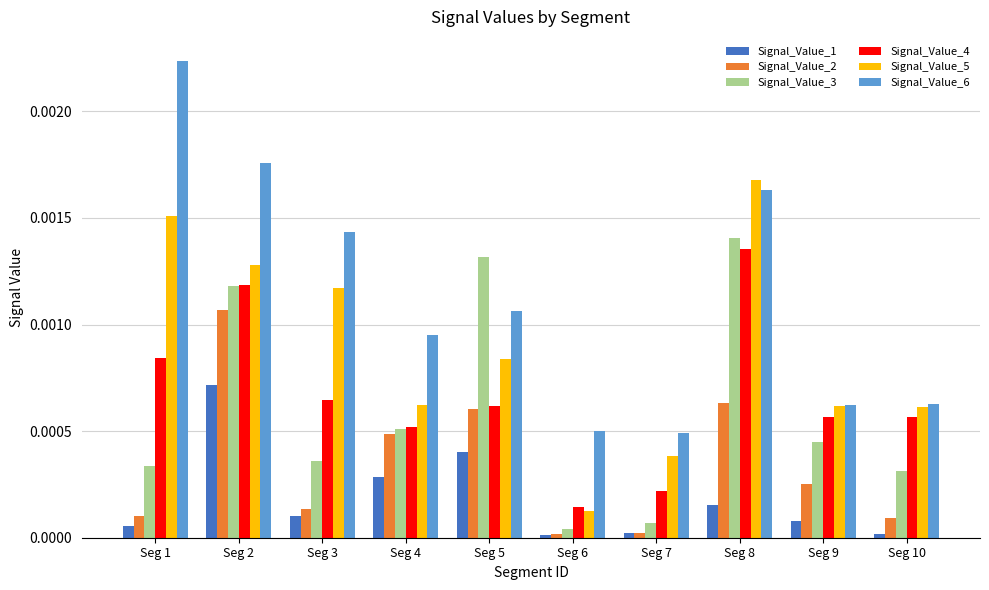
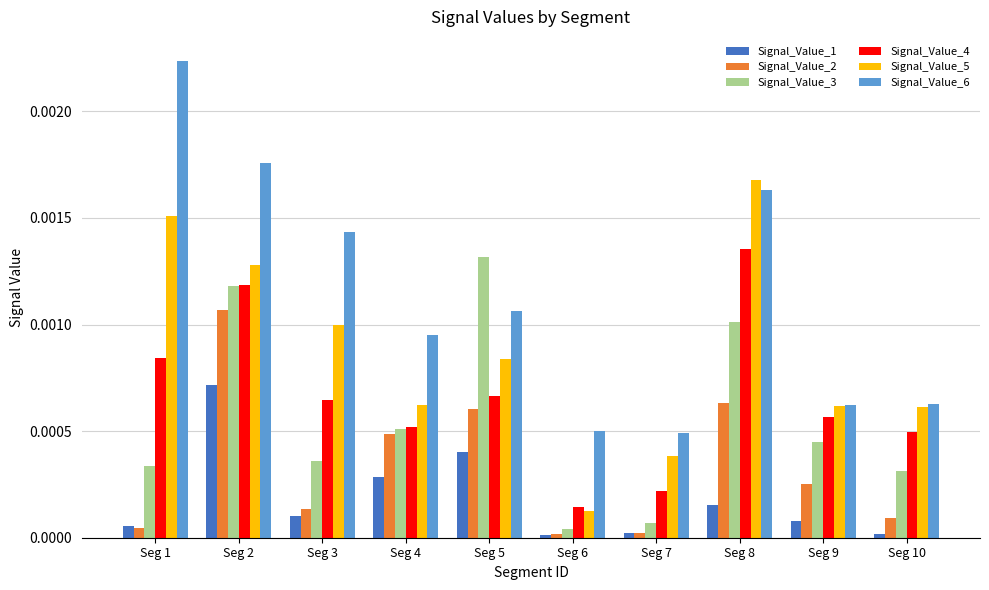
Signal_Value_2, Seg 1: 0.00010 -> 0.00005
Signal_Value_5, Seg 3: 0.00117 -> 0.00100
Signal_Value_4, Seg 5: 0.00062 -> 0.00066
Signal_Value_3, Seg 8: 0.00141 -> 0.00101
Signal_Value_4, Seg 10: 0.00057 -> 0.00049
